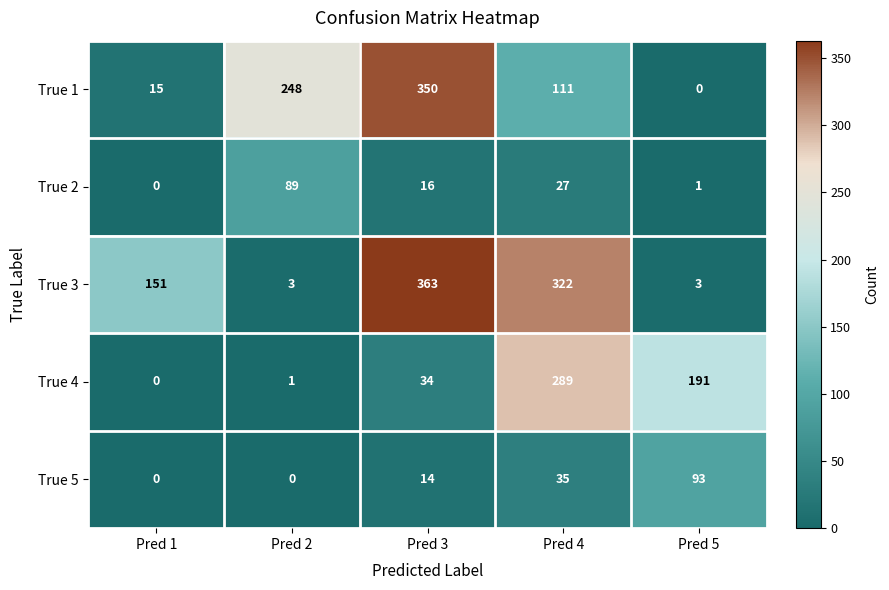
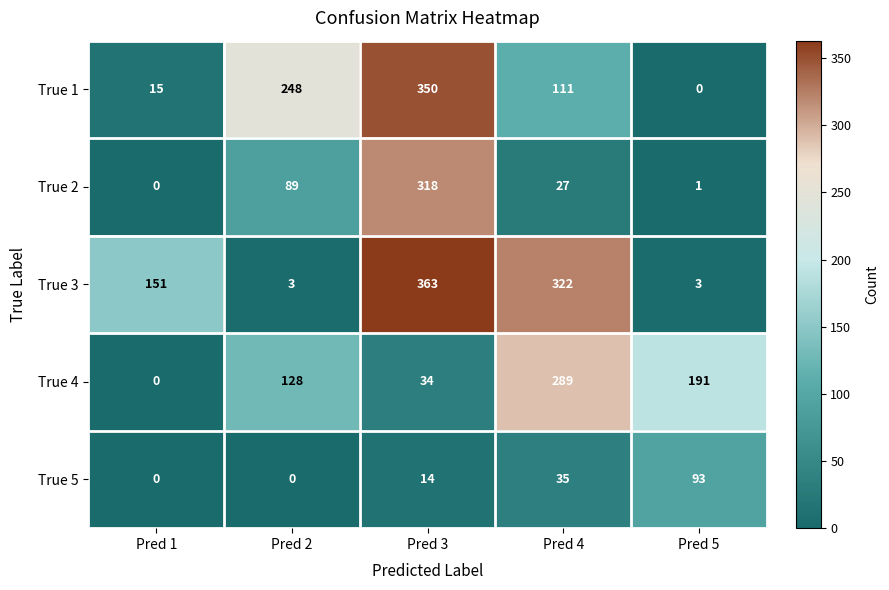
True 2, Pred 3: 16 -> 318
True 4, Pred 2: 1 -> 128
